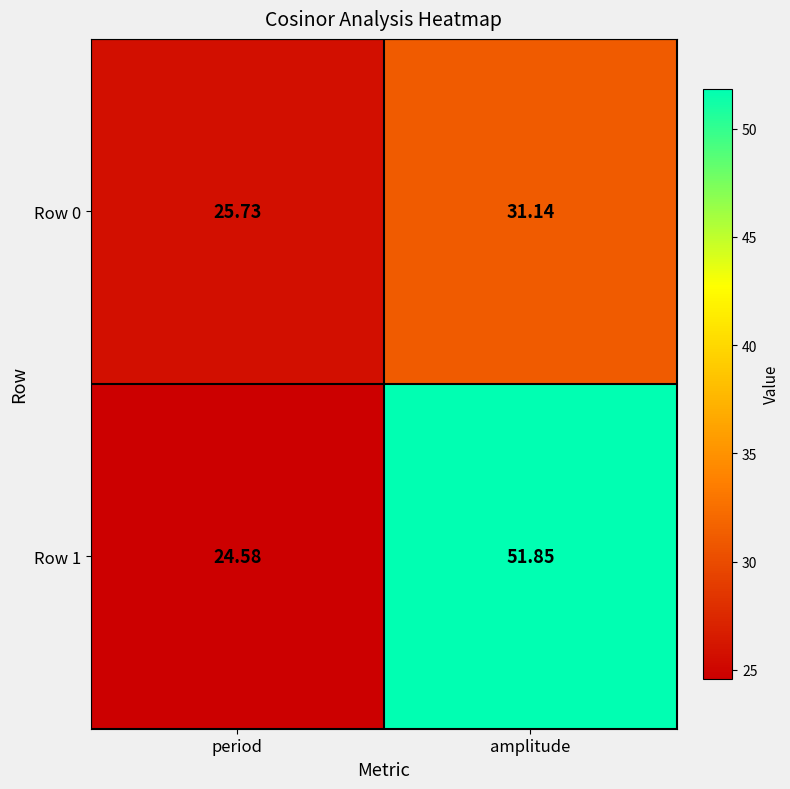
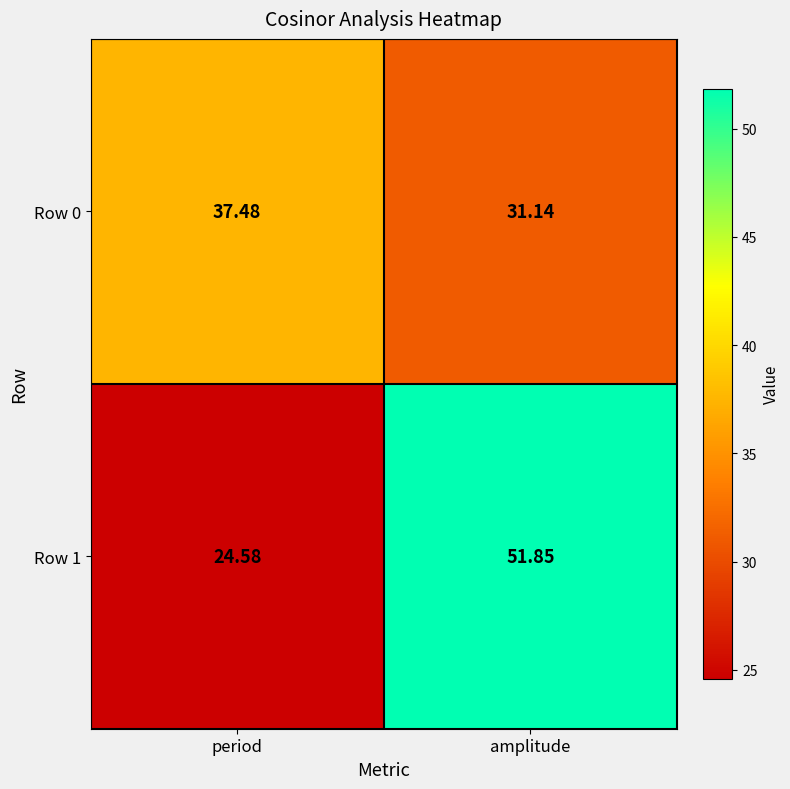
Row 0, period: 25.73 -> 37.48
